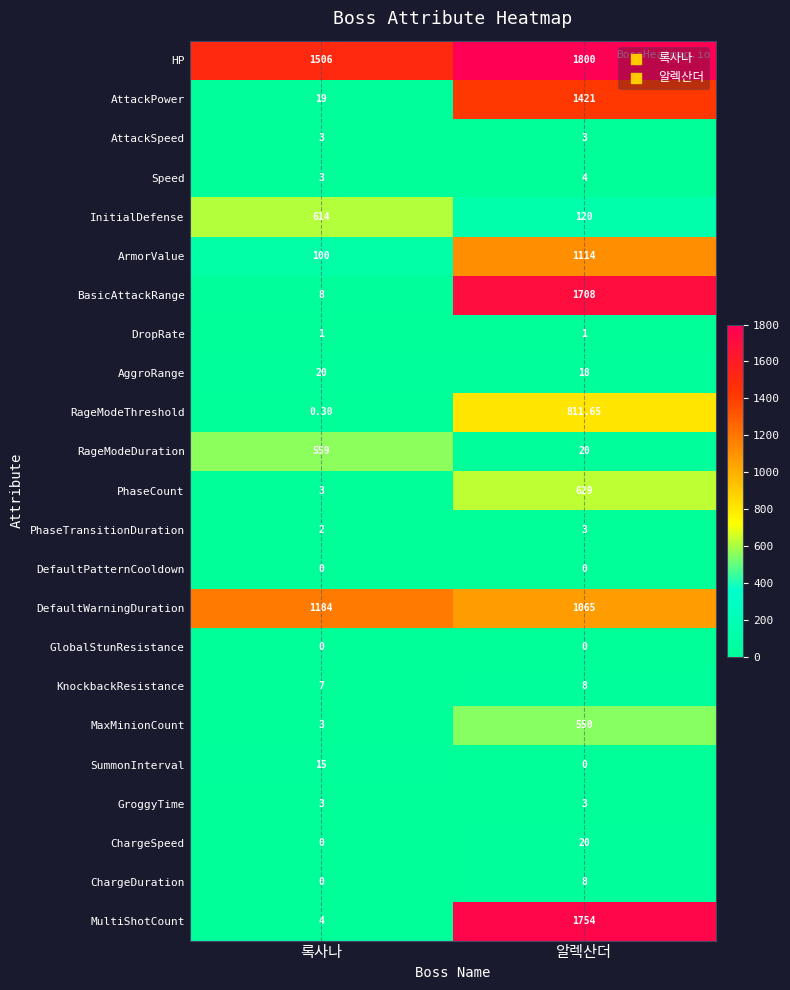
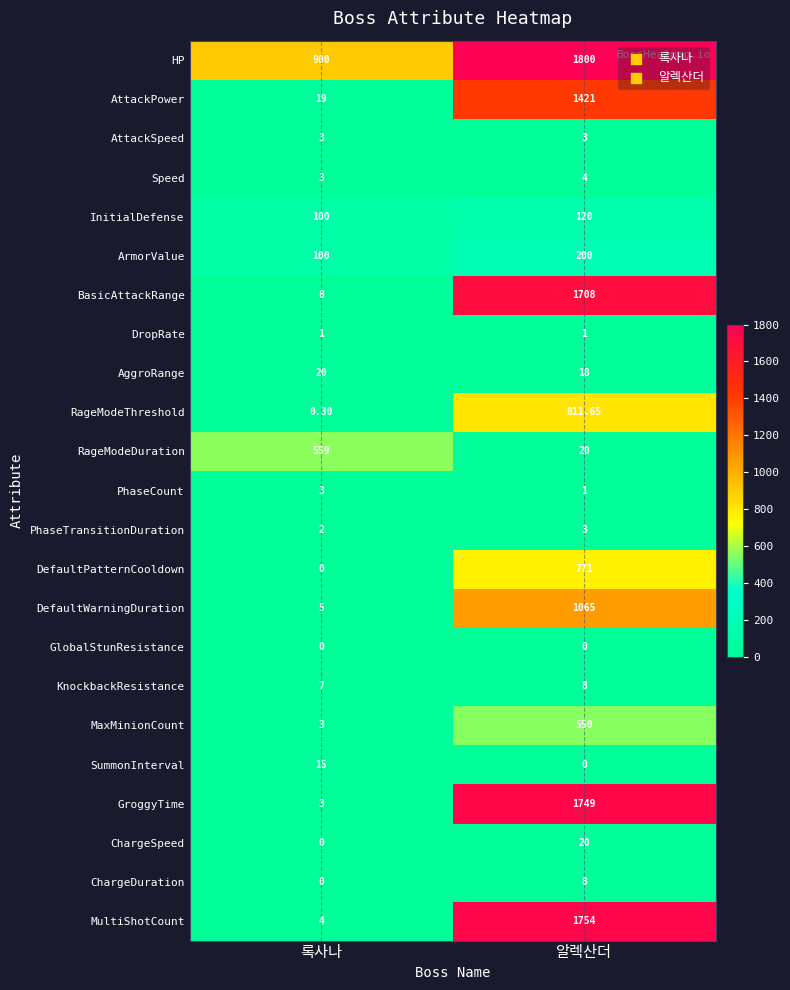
HP, 록사나: 1506 -> 900
InitialDefense, 록사나: 614 -> 100
ArmorValue, 알렉산더: 1114 -> 200
PhaseCount, 알렉산더: 629 -> 1
DefaultPatternCooldown, 알렉산더: 0 -> 771
DefaultWarningDuration, 록사나: 1184 -> 5
GroggyTime, 알렉산더: 3 -> 1749
